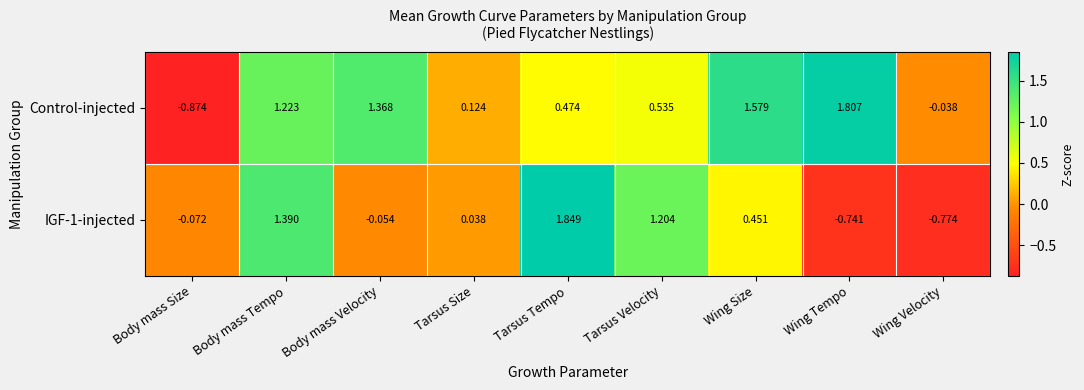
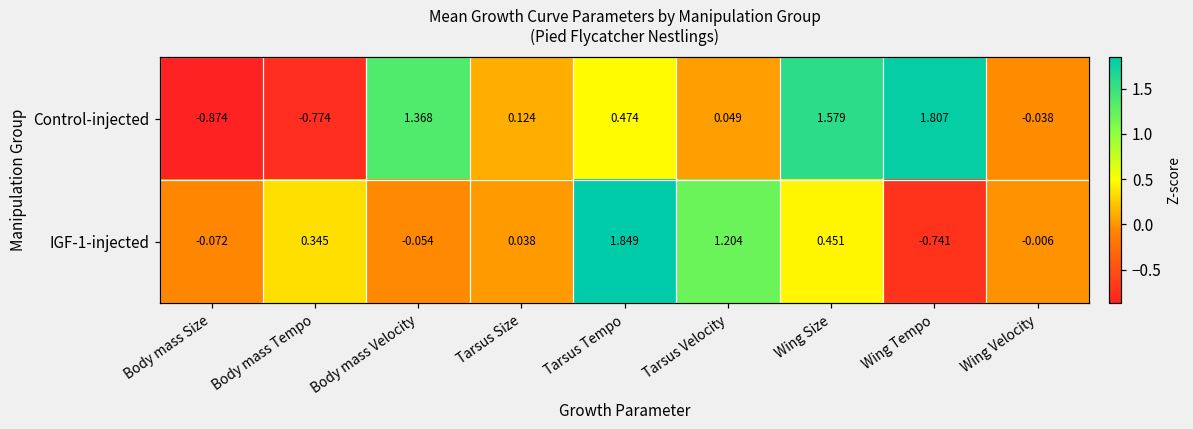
Control-injected, Body mass Tempo: 1.223 -> -0.774
Control-injected, Tarsus Velocity: 0.535 -> 0.049
IGF-1-injected, Body mass Tempo: 1.390 -> 0.345
IGF-1-injected, Wing Velocity: -0.774 -> -0.006
